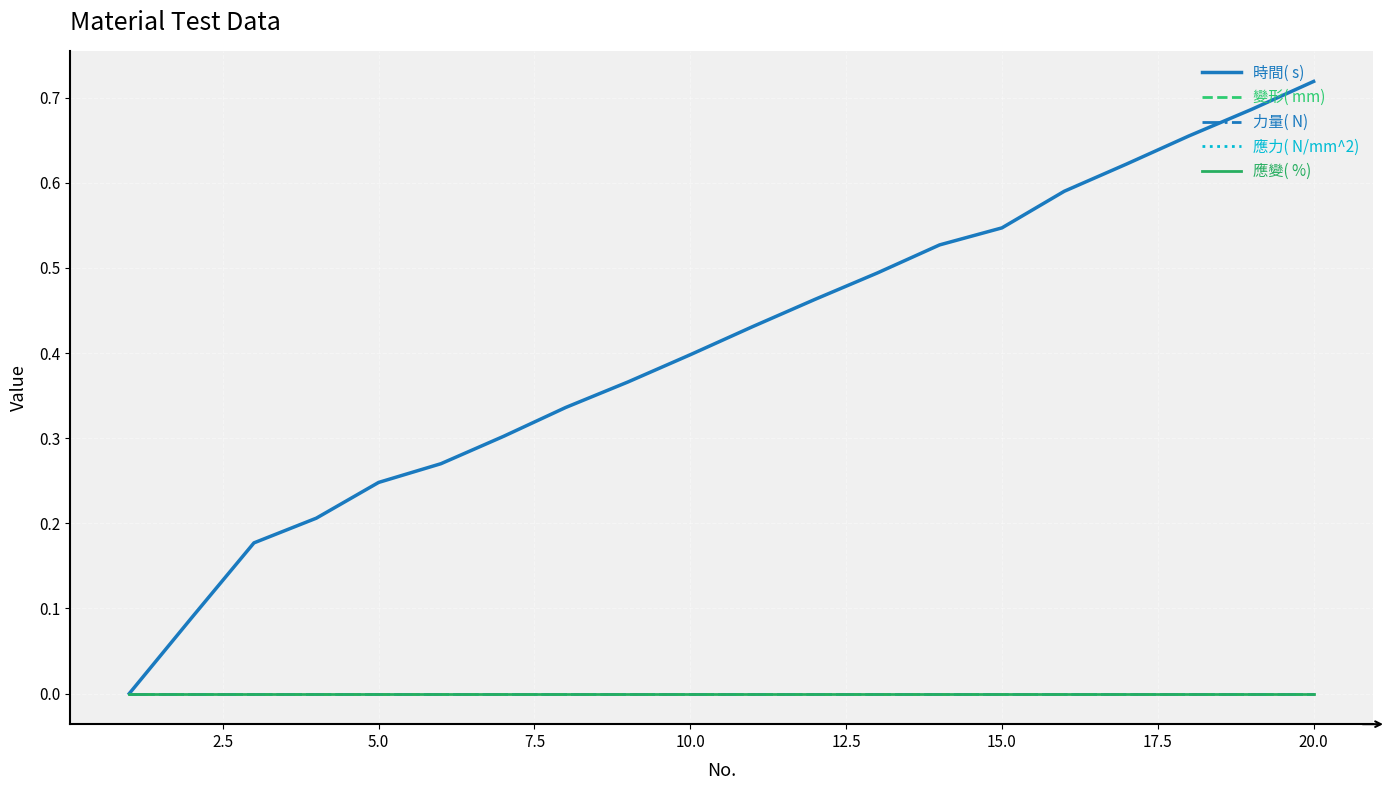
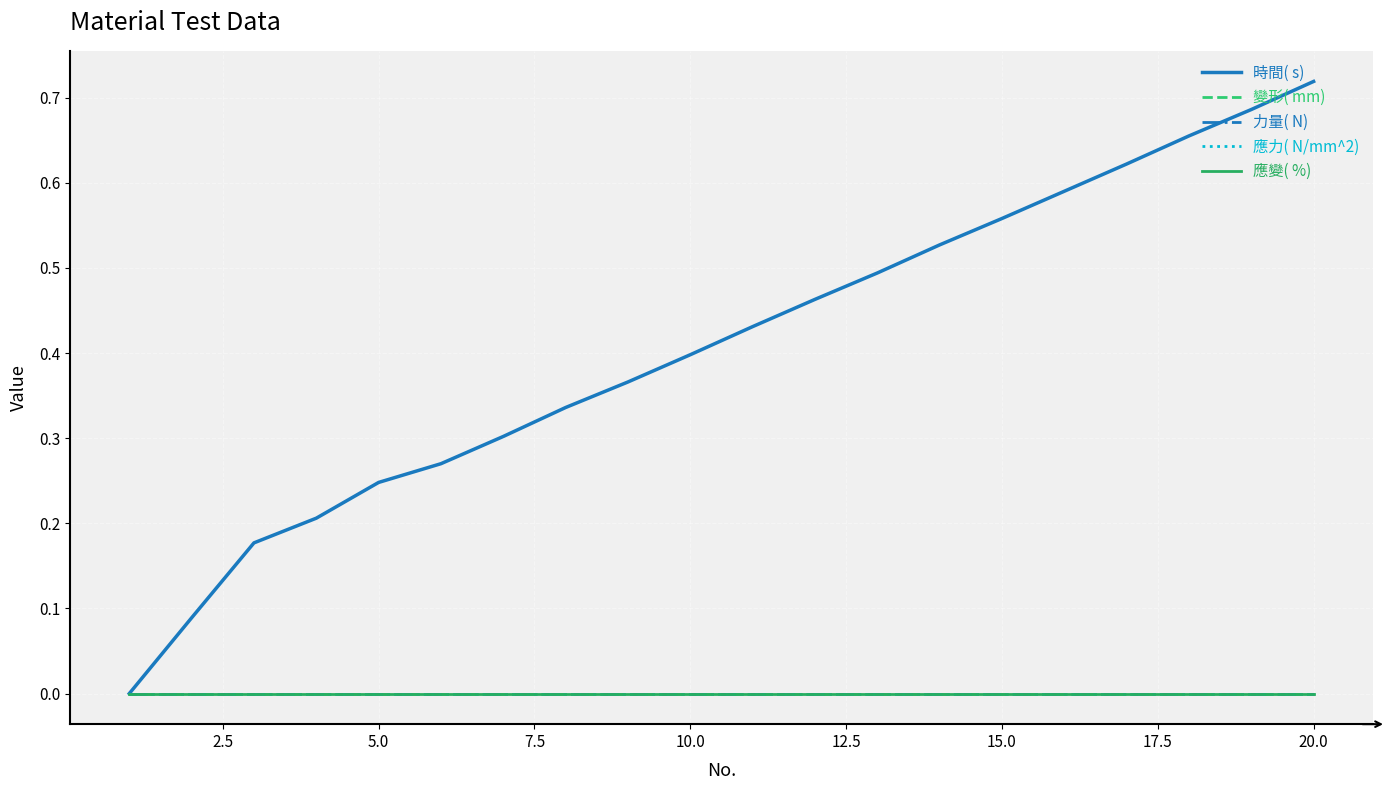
時間( s), 15.0: 0.55 -> 0.56
